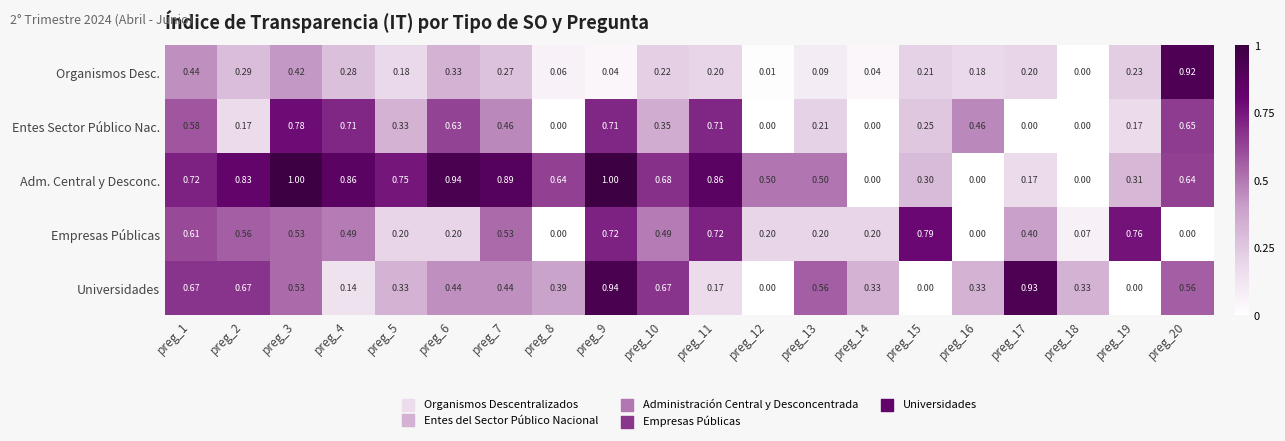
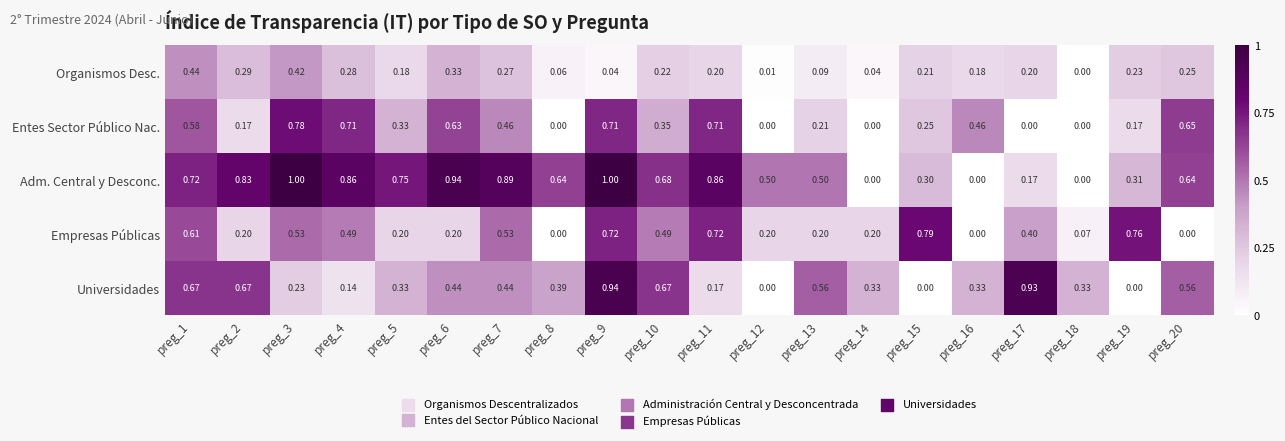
Organismos Desc., preg_20: 0.92 -> 0.25
Empresas Públicas, preg_2: 0.56 -> 0.20
Universidades, preg_3: 0.53 -> 0.23
